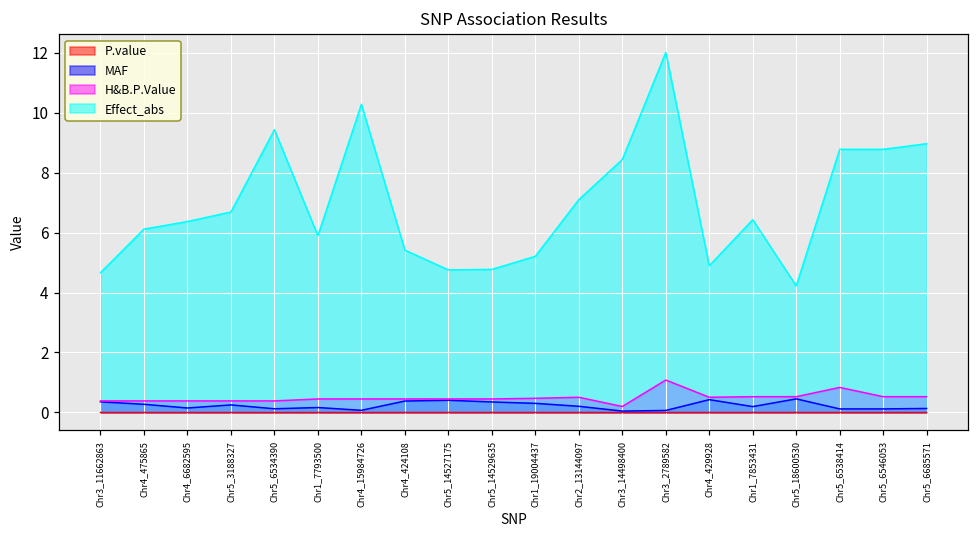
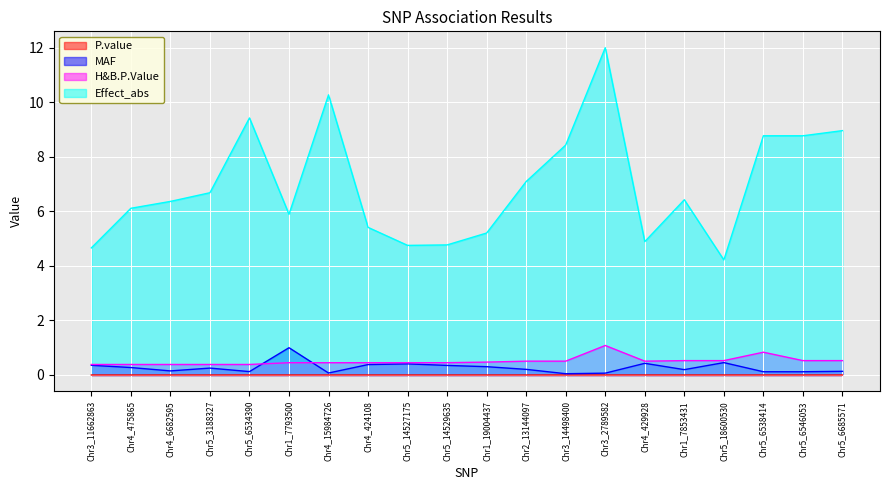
MAF, Chr1_7793500: 0.2 -> 1.0
H&B.P.Value, Chr3_14498400: 0.2 -> 0.5
